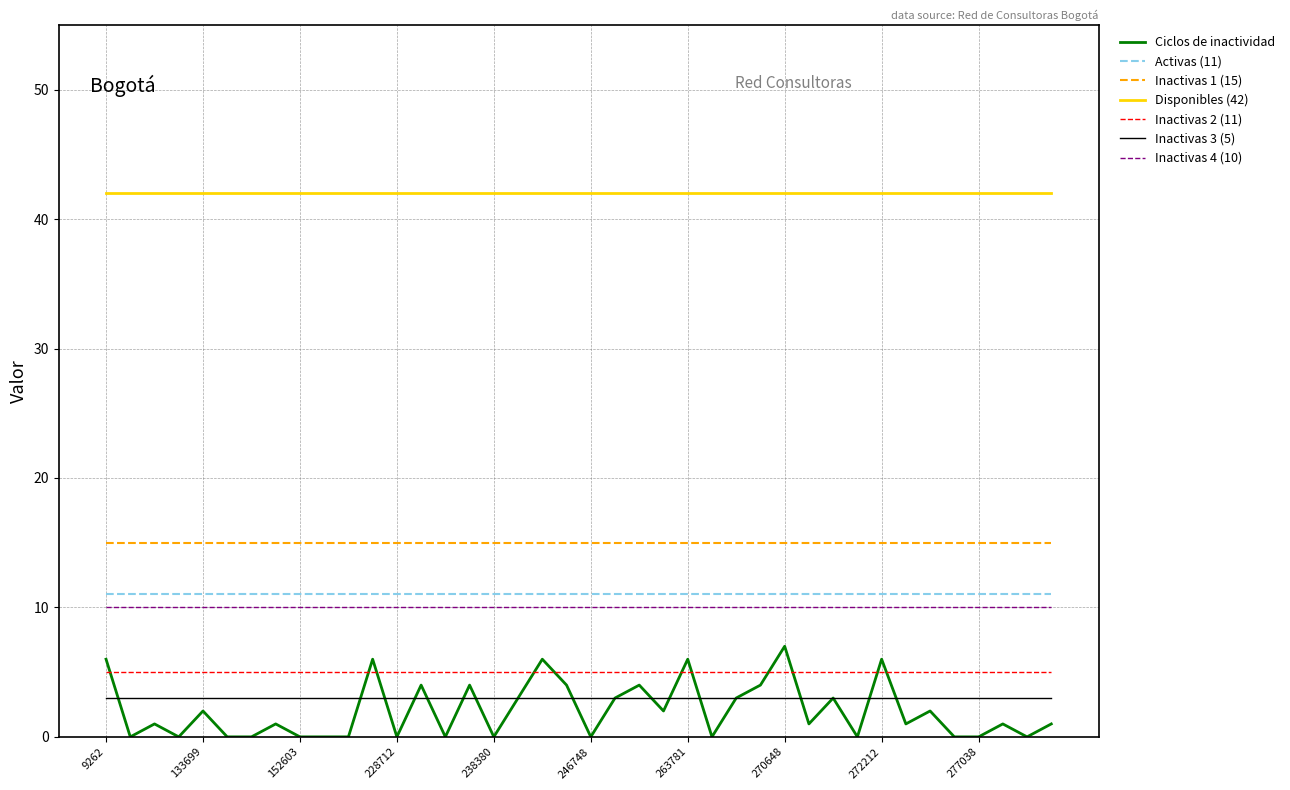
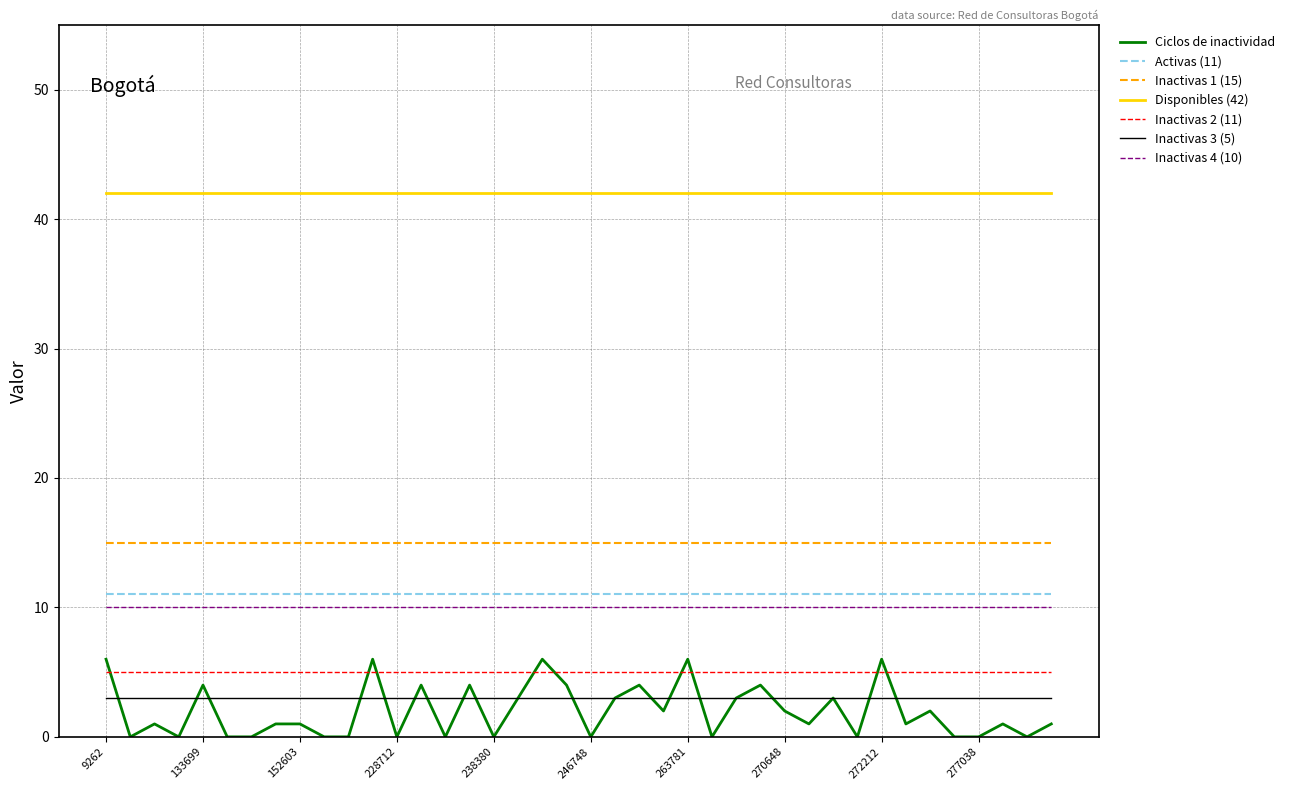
Ciclos de inactividad, 133699: 2 -> 4
Ciclos de inactividad, 152603: 0 -> 1
Ciclos de inactividad, 270648: 7 -> 2
